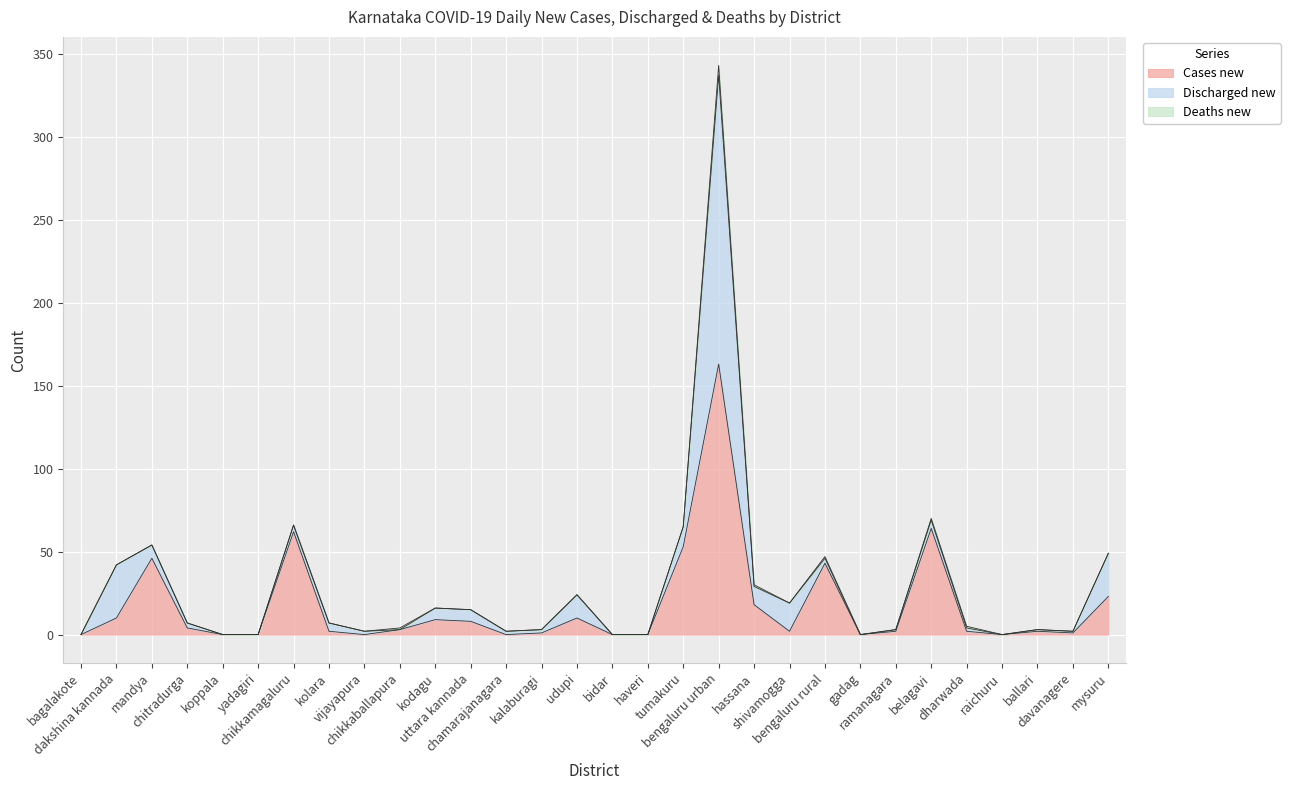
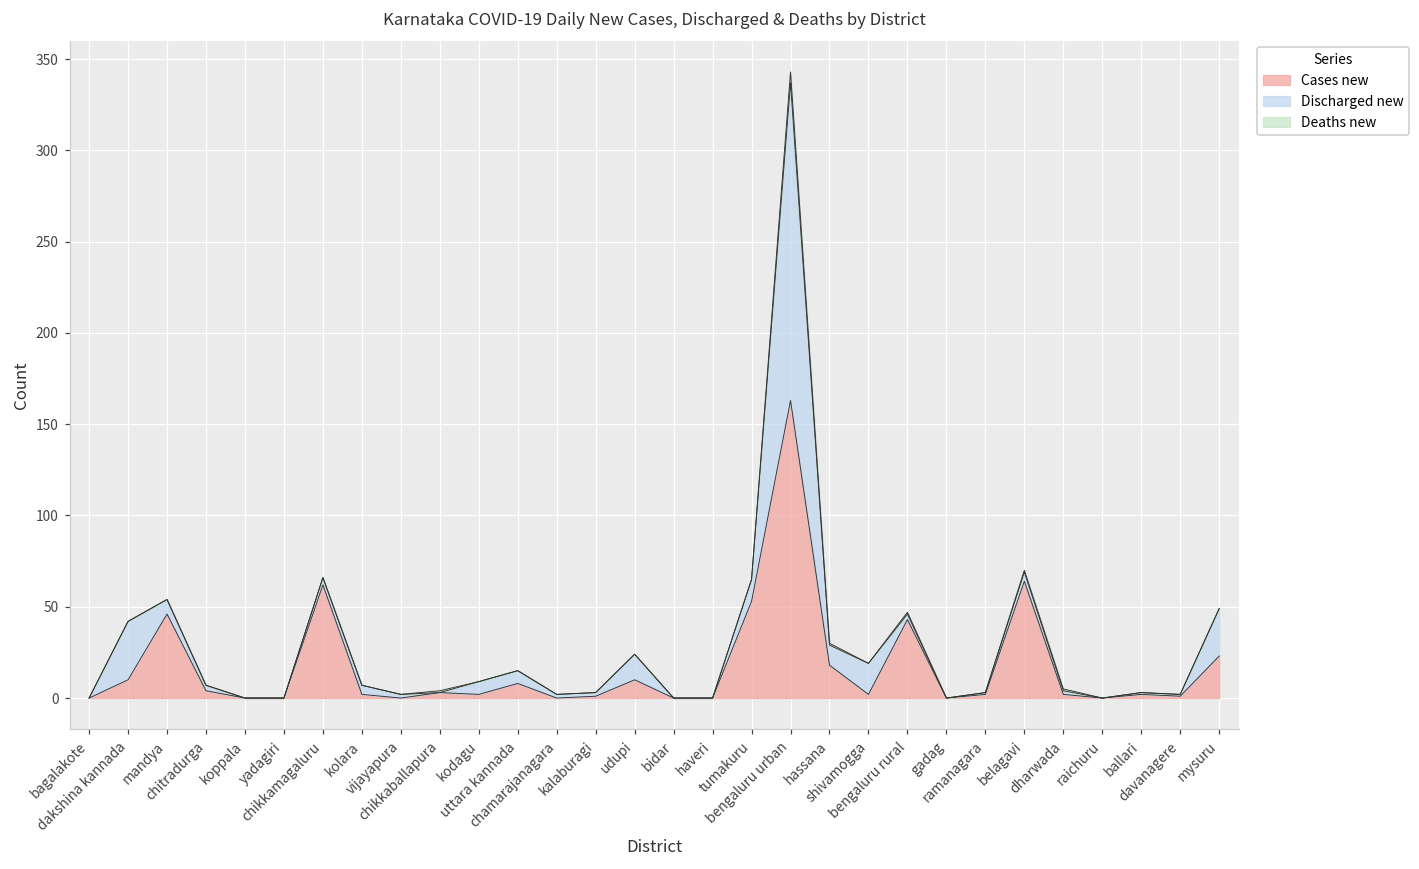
Cases new, kodagu: 9 -> 2
